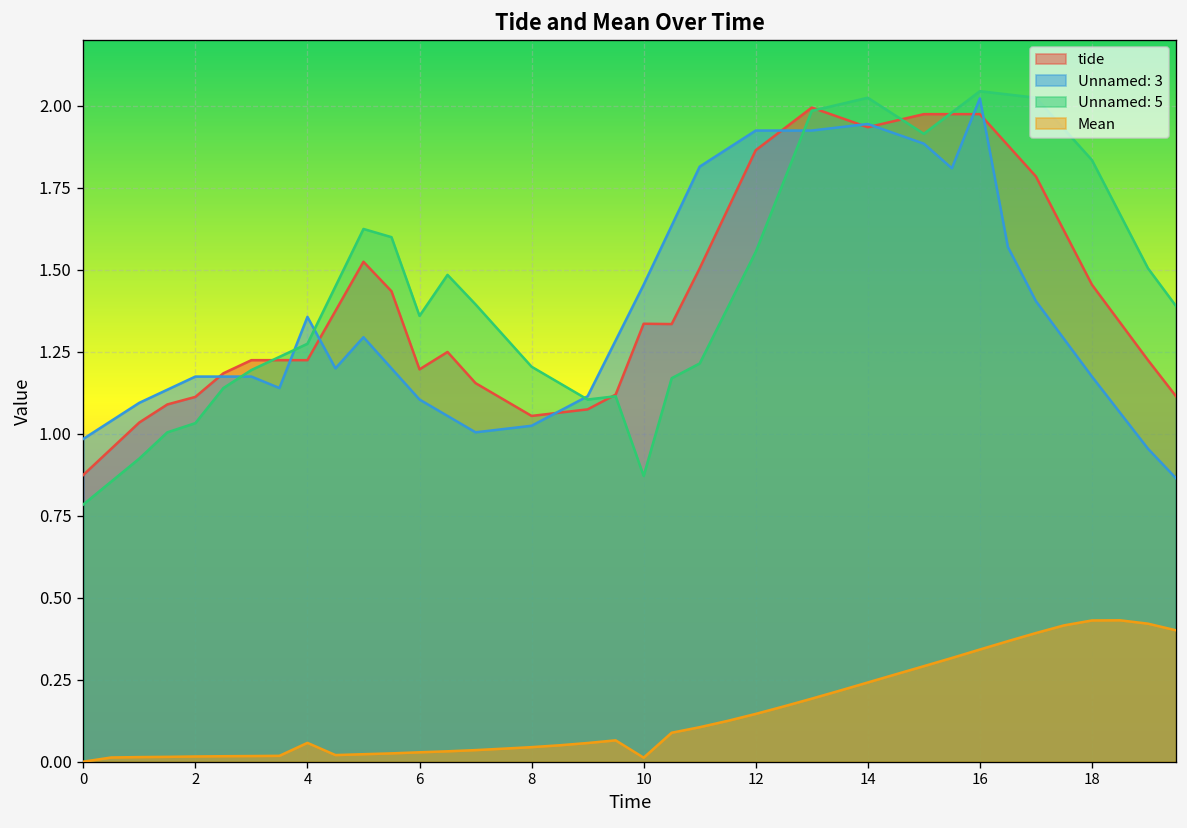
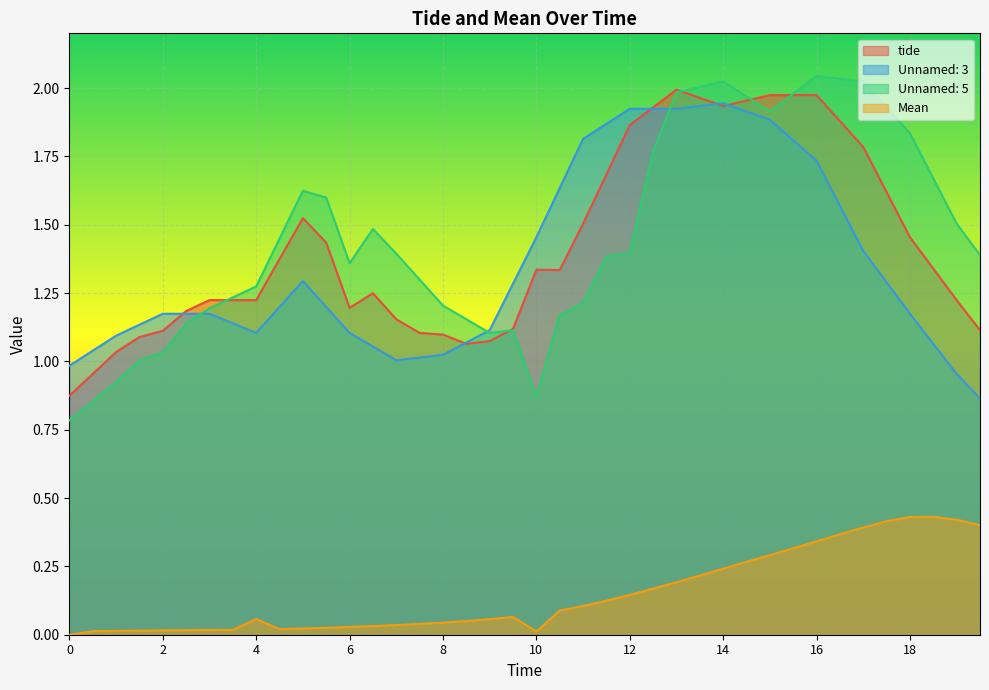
Unnamed: 3, 4: 1.36 -> 1.10
tide, 8: 1.05 -> 1.10
Unnamed: 5, 12: 1.55 -> 1.40
Unnamed: 3, 16: 2.02 -> 1.73
